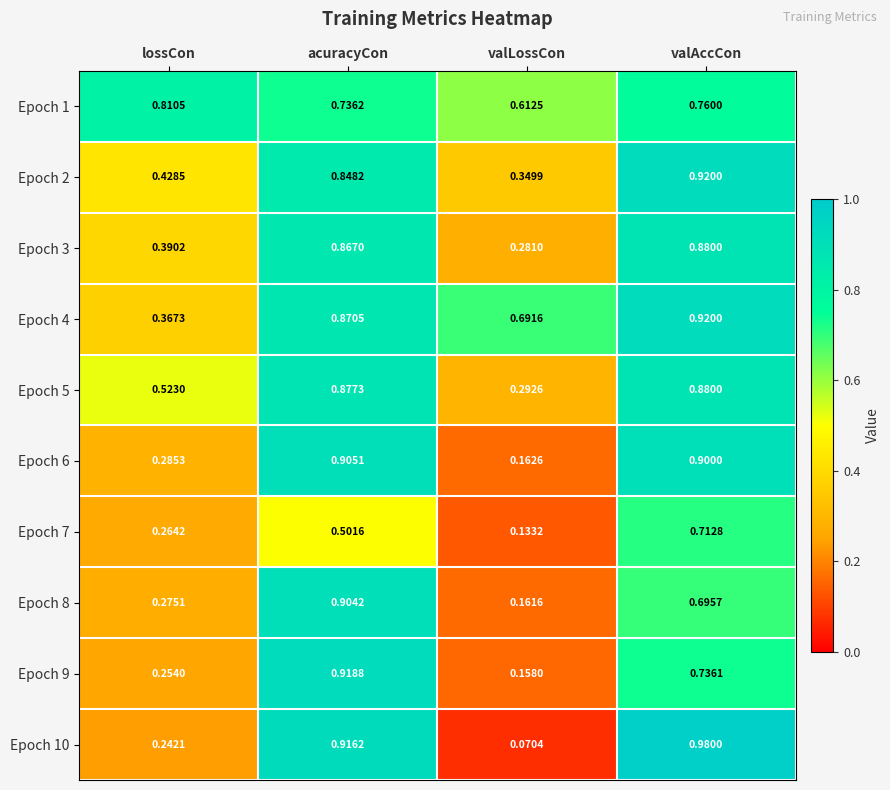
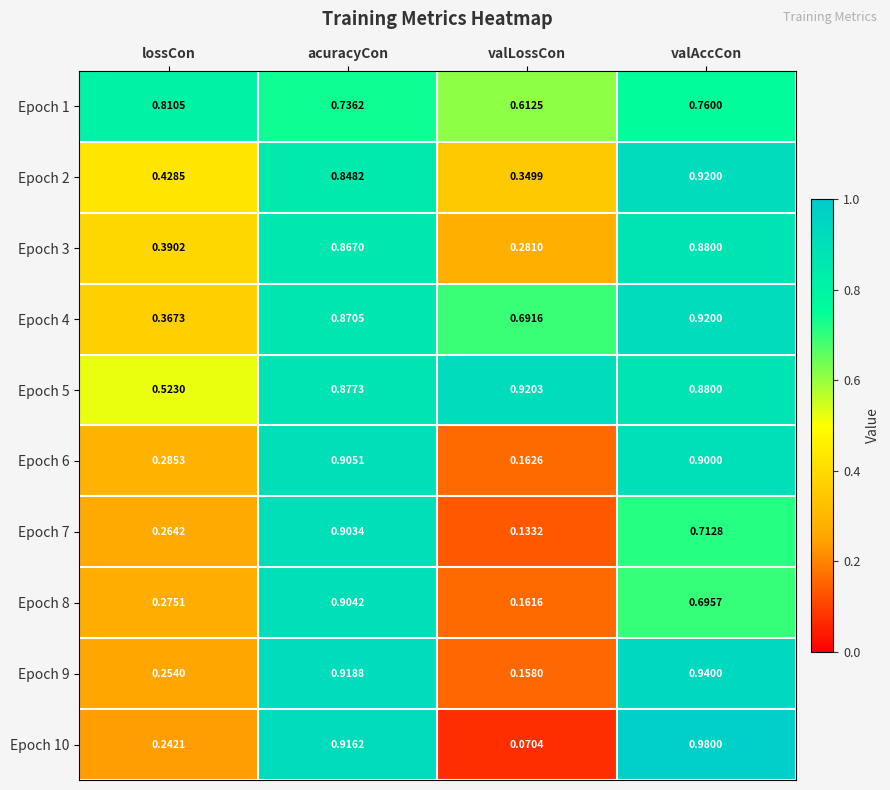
Epoch 5, valLossCon: 0.2926 -> 0.9203
Epoch 7, acuracyCon: 0.5016 -> 0.9034
Epoch 9, valAccCon: 0.7361 -> 0.9400
